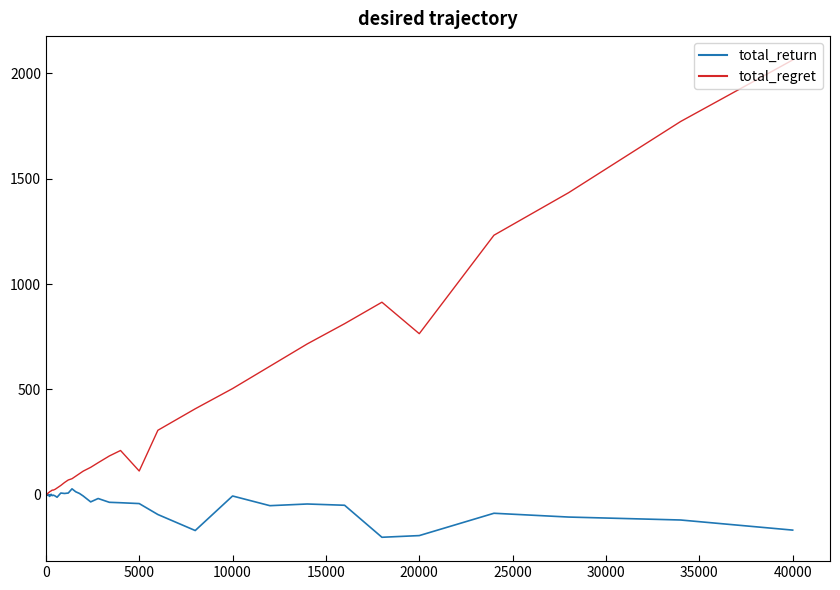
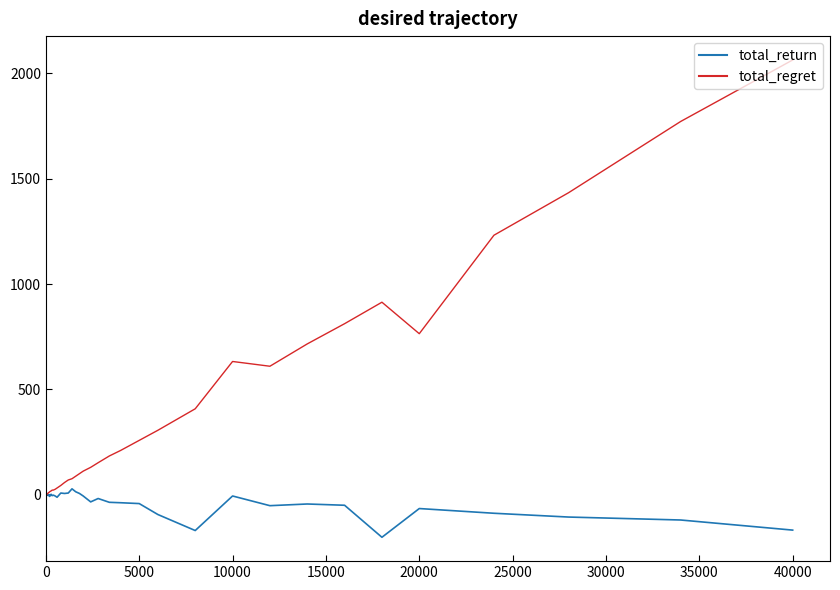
total_regret, 5000: 110 -> 260
total_regret, 10000: 500 -> 630
total_return, 20000: -190 -> -70
